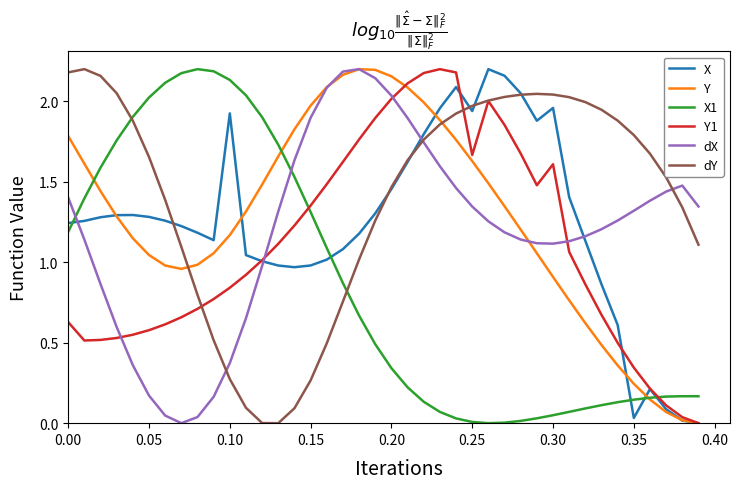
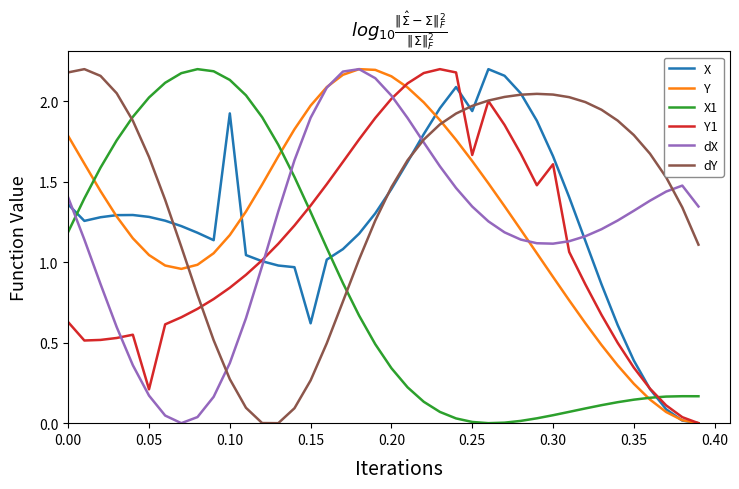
X, 0.00: 1.24 -> 1.36
Y1, 0.05: 0.58 -> 0.21
X, 0.15: 0.98 -> 0.62
X, 0.30: 1.96 -> 1.66
X, 0.35: 0.03 -> 0.39
